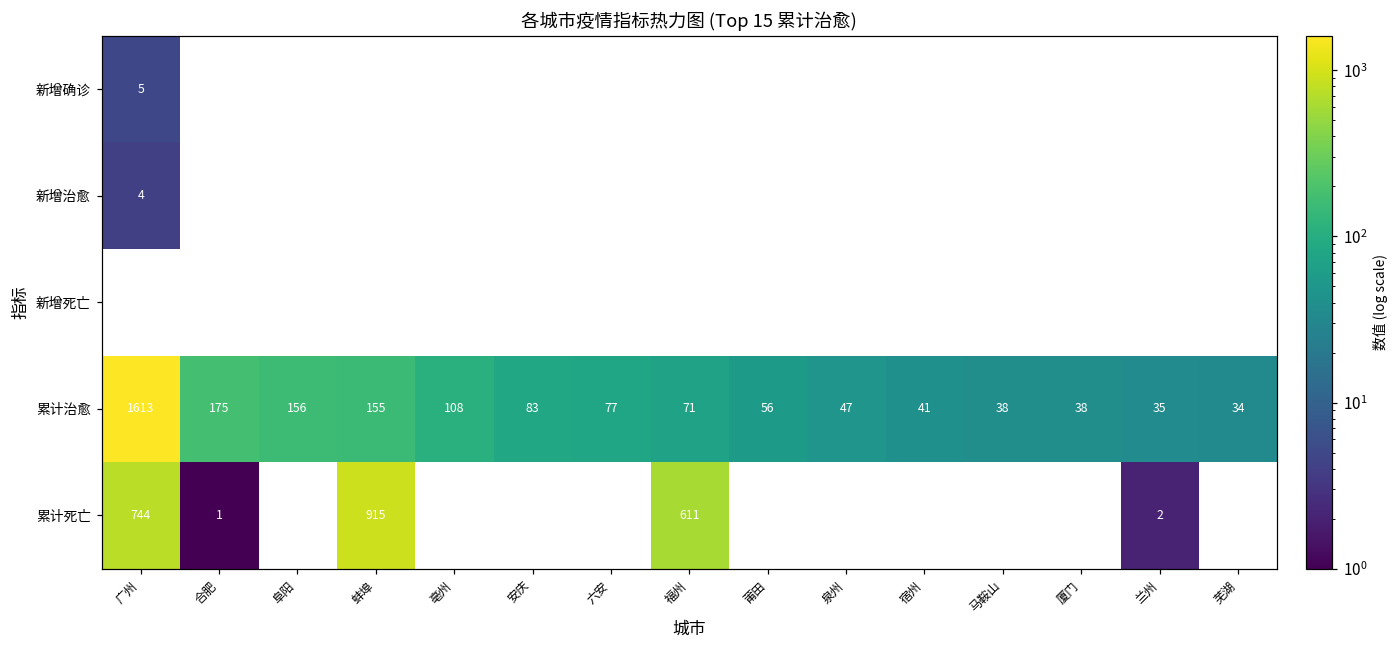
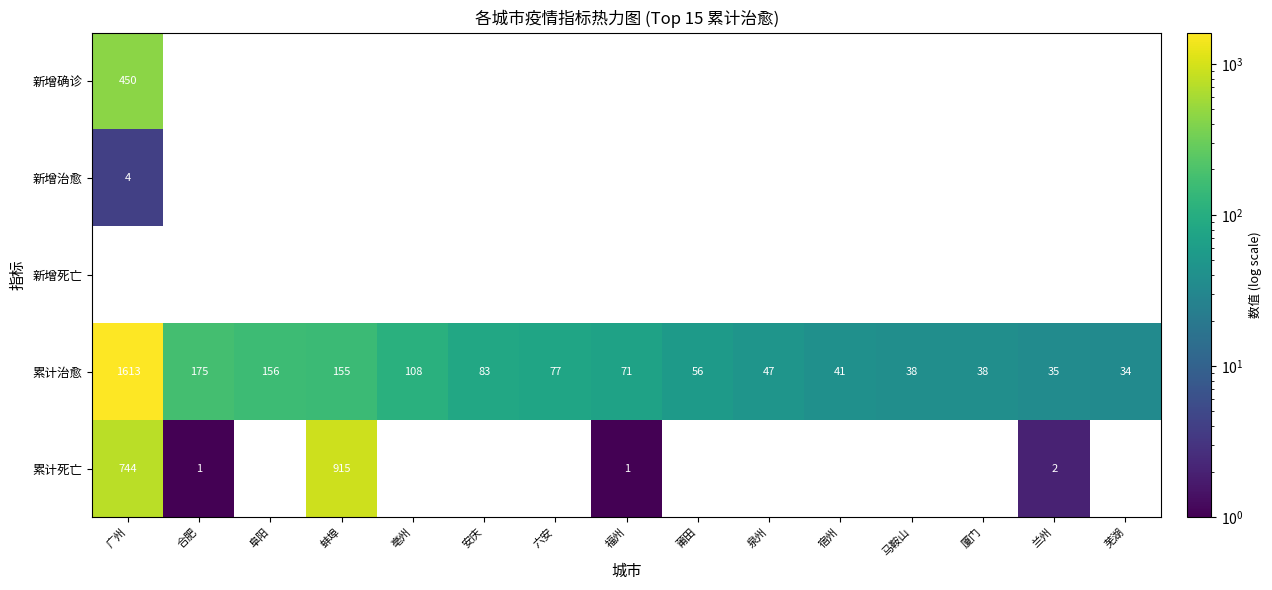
新增确诊, 广州: 5 -> 450
累计死亡, 福州: 611 -> 1
